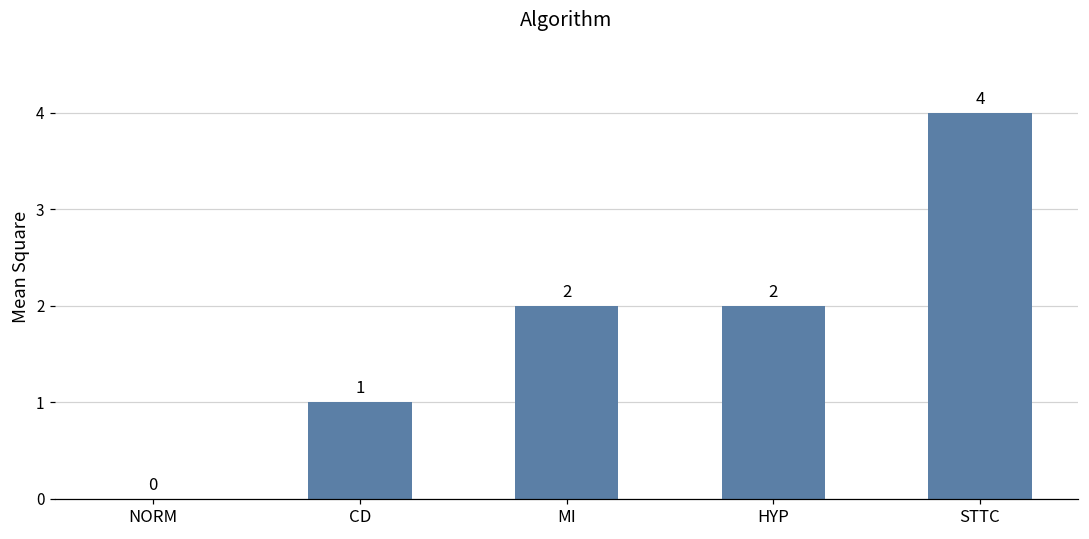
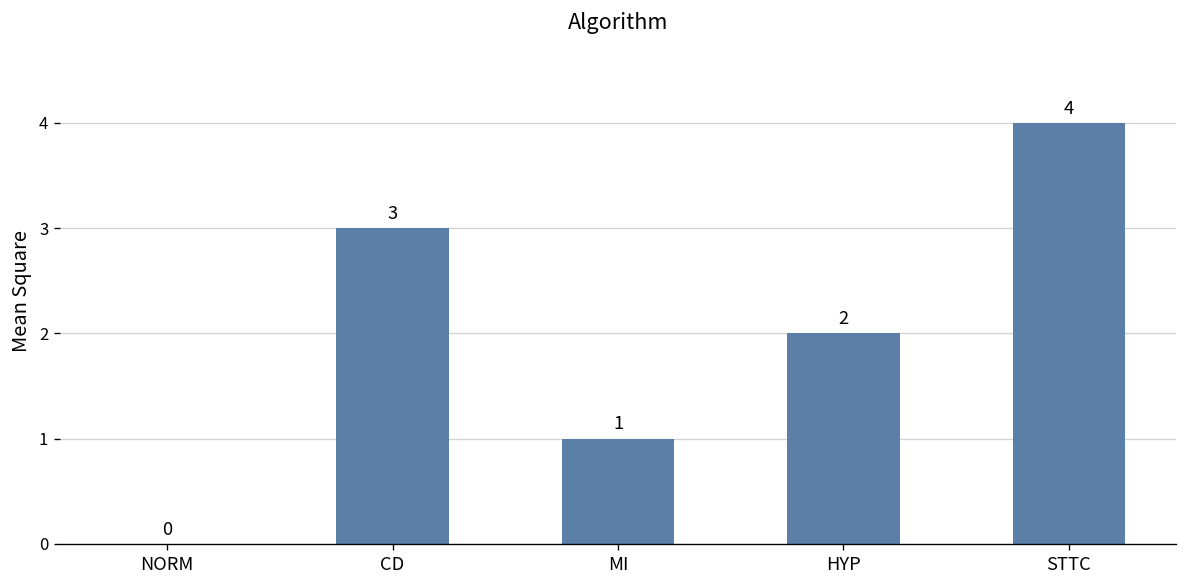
CD: 1 -> 3
MI: 2 -> 1
